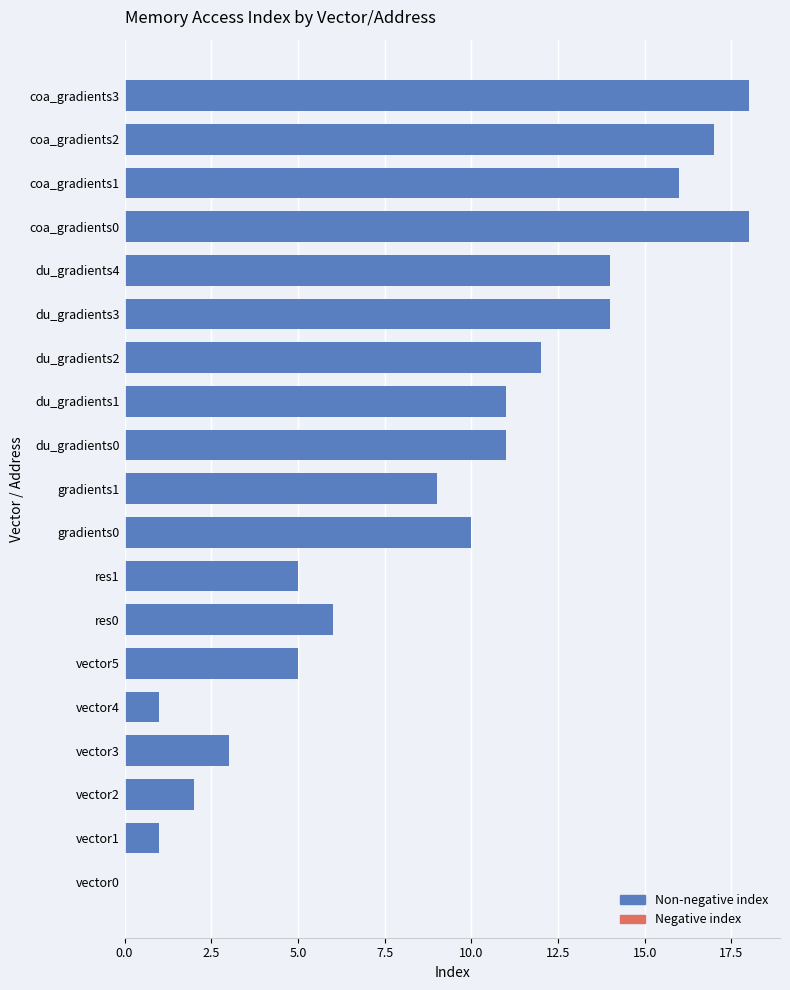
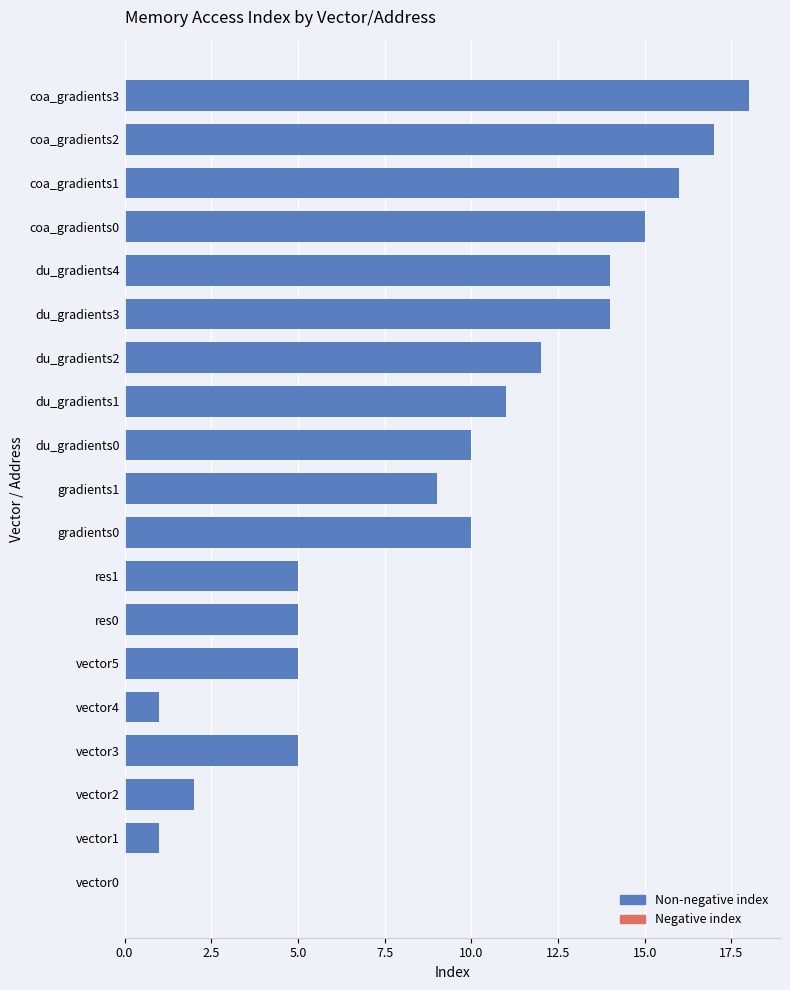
Non-negative index, coa_gradients0: 18 -> 15
Non-negative index, du_gradients0: 11 -> 10
Non-negative index, res0: 6 -> 5
Non-negative index, vector3: 3 -> 5
